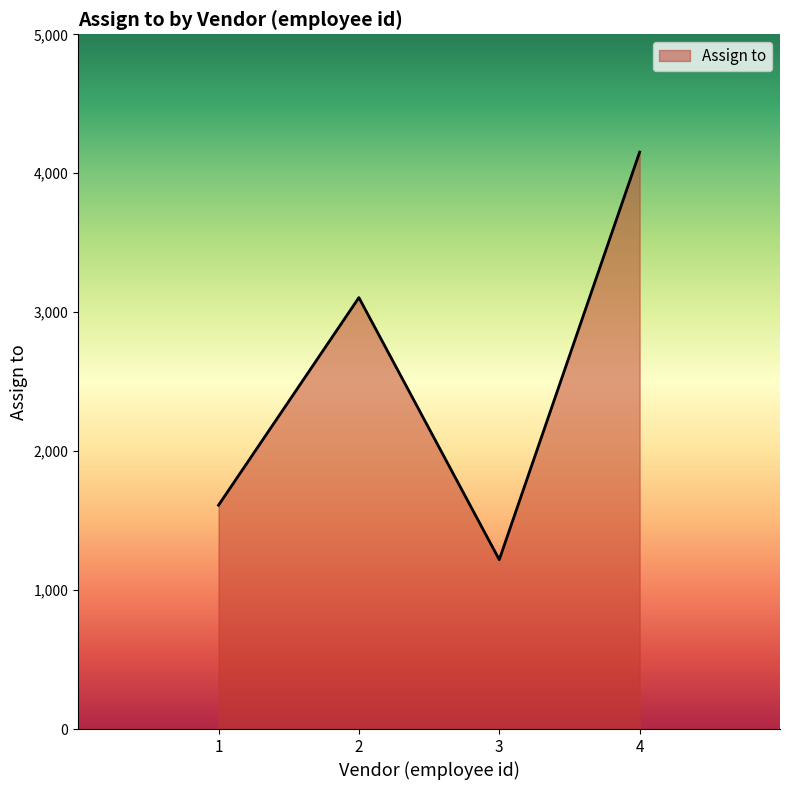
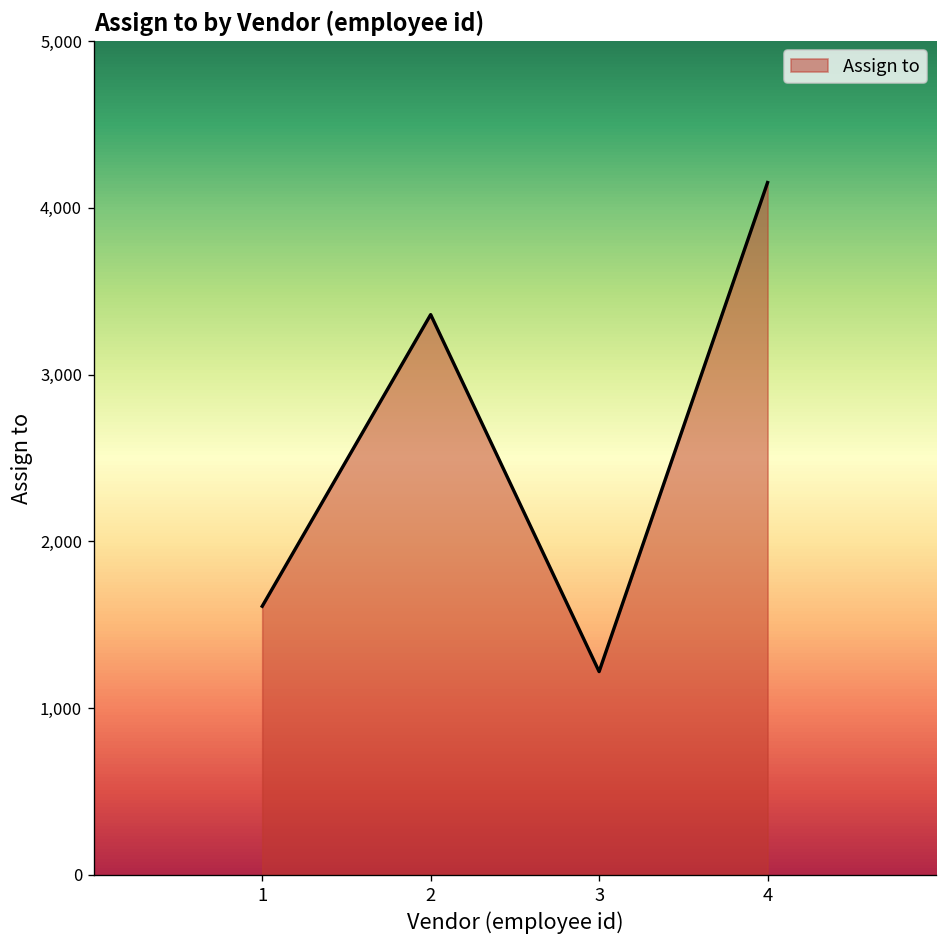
2: 3,110 -> 3,360
